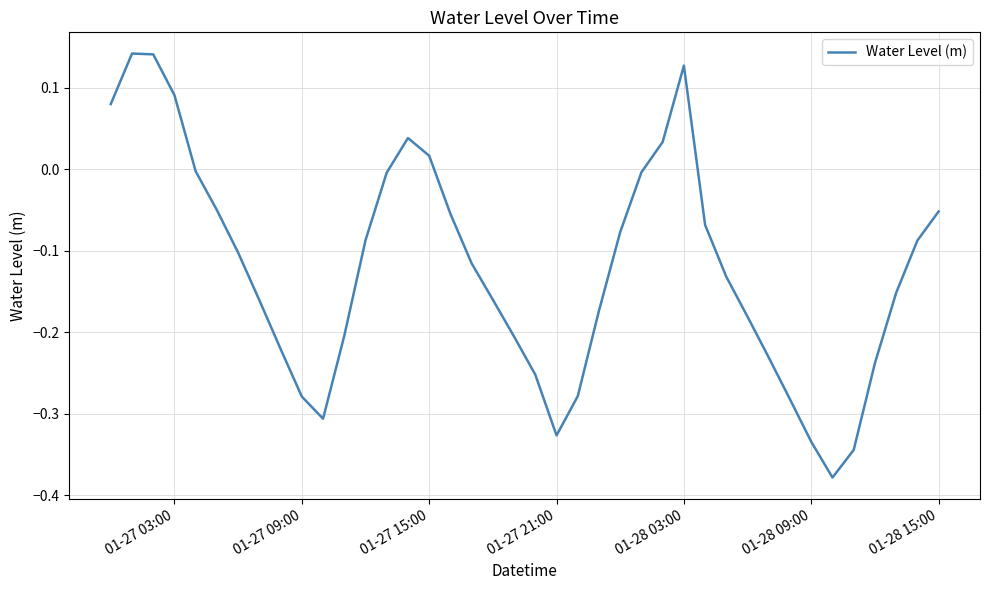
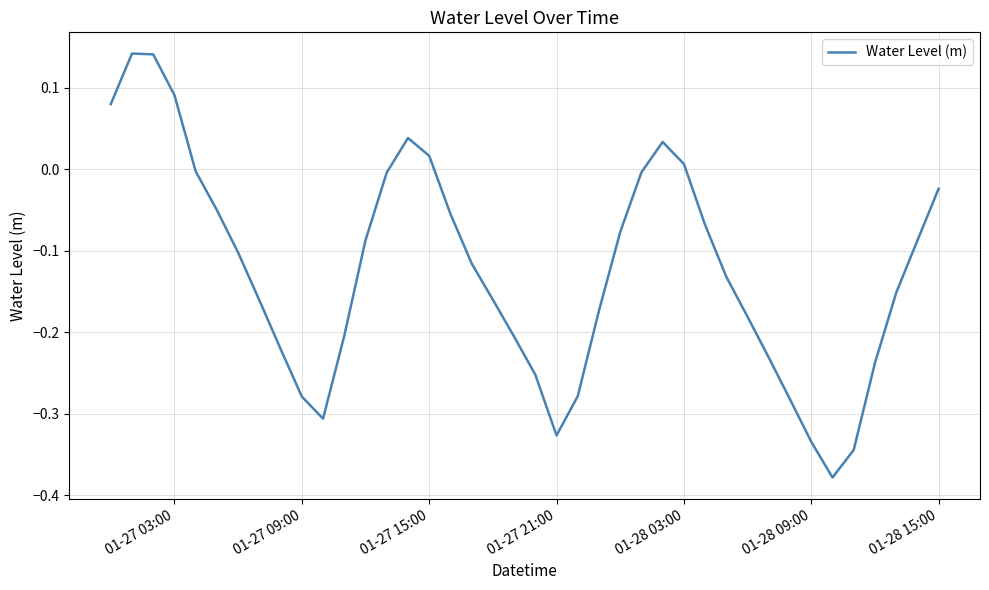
01-28 03:00: 0.13 -> 0.01
01-28 15:00: -0.05 -> -0.02
